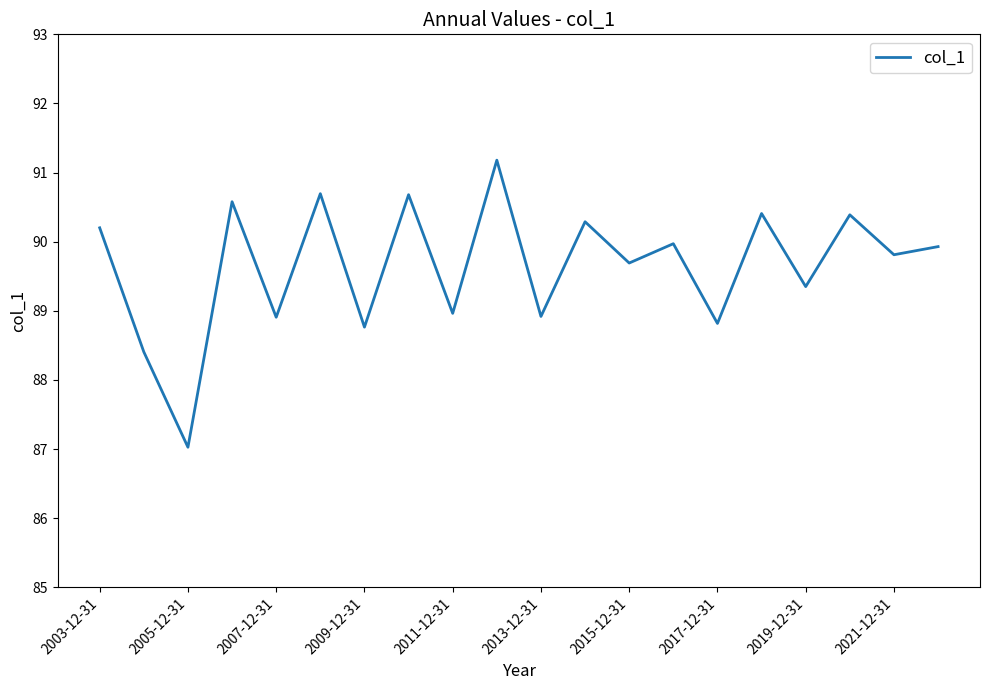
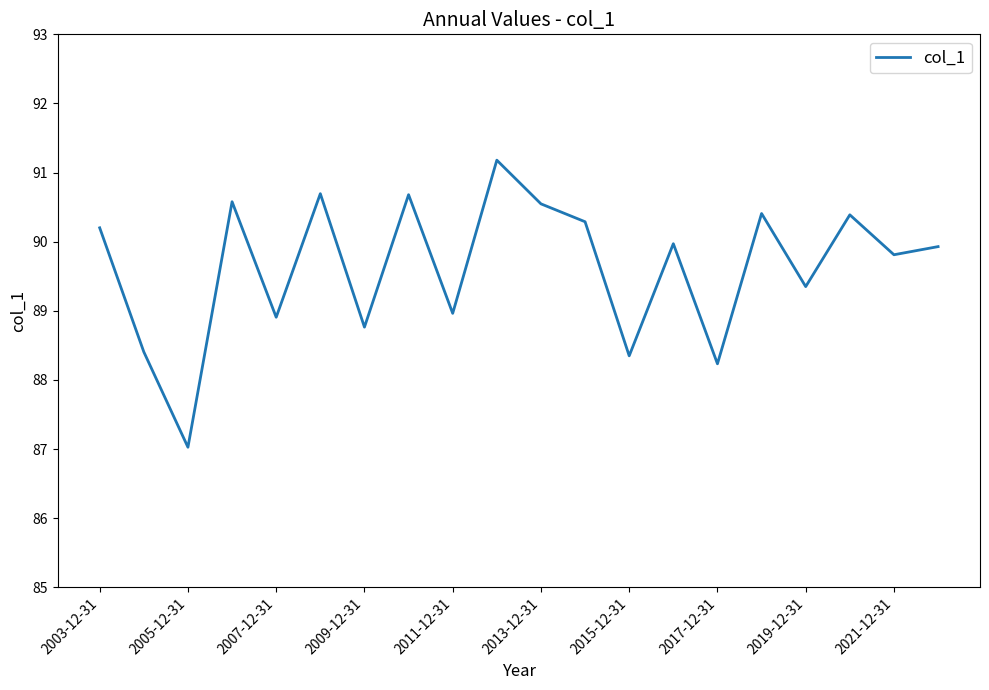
2013-12-31: 88.9 -> 90.5
2015-12-31: 89.7 -> 88.3
2017-12-31: 88.8 -> 88.2
